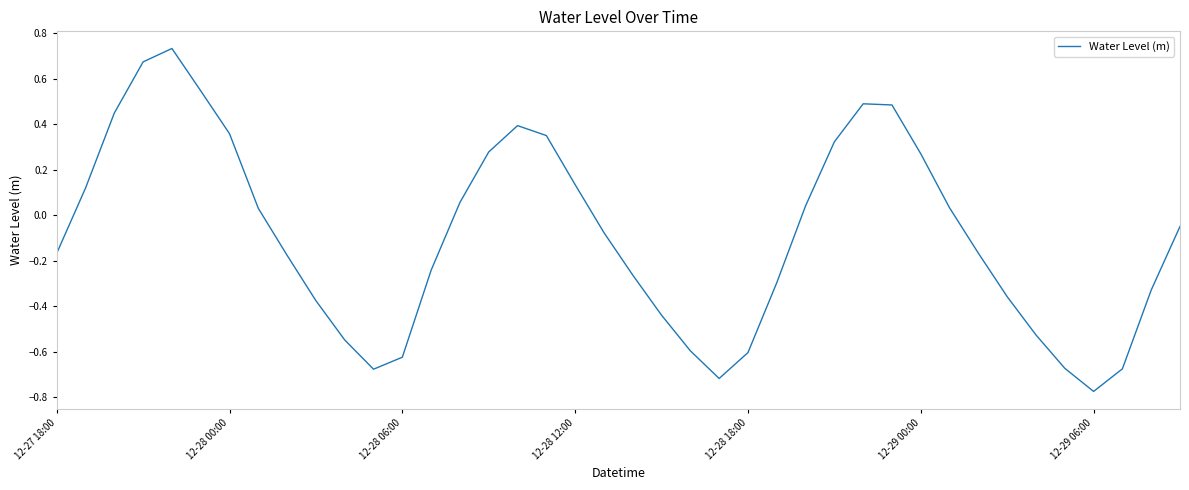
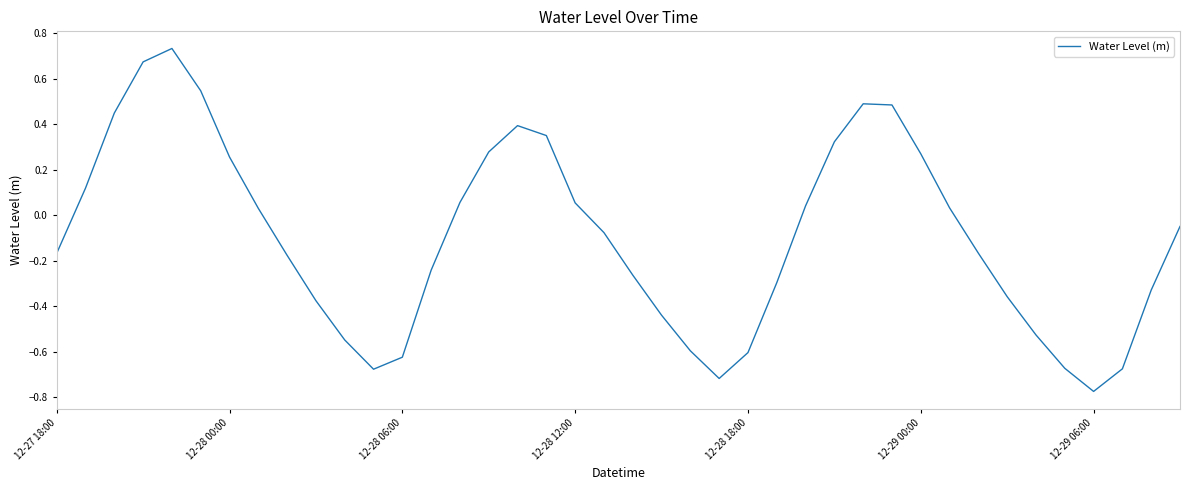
12-28 00:00: 0.36 -> 0.26
12-28 12:00: 0.14 -> 0.06
